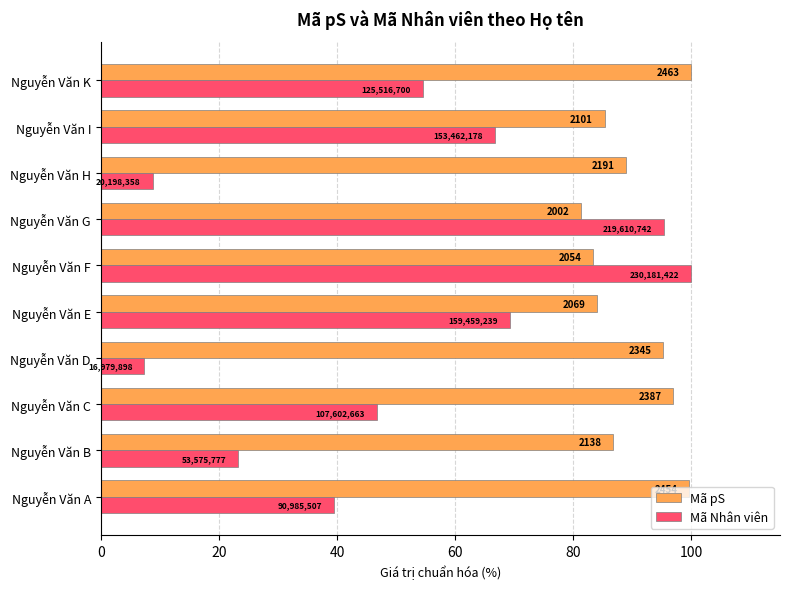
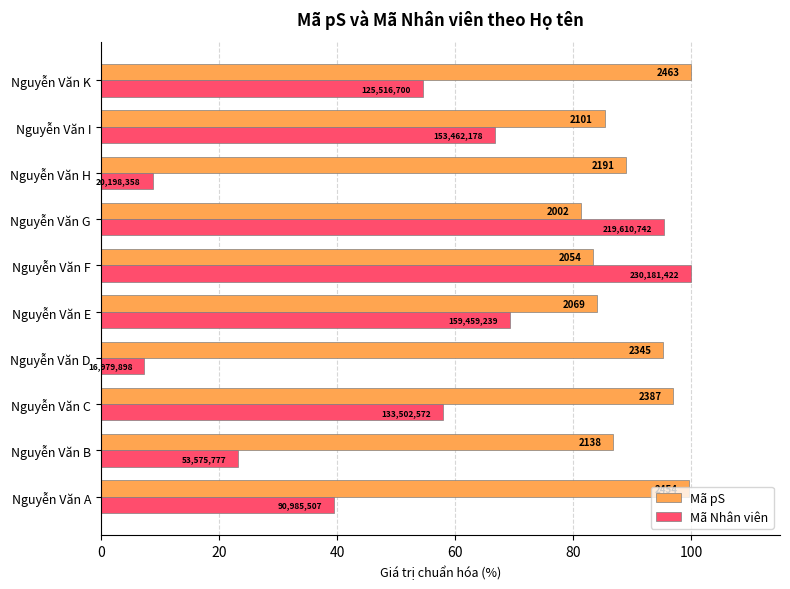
Mã Nhân viên, Nguyễn Văn C: 107,602,663 -> 133,502,572
